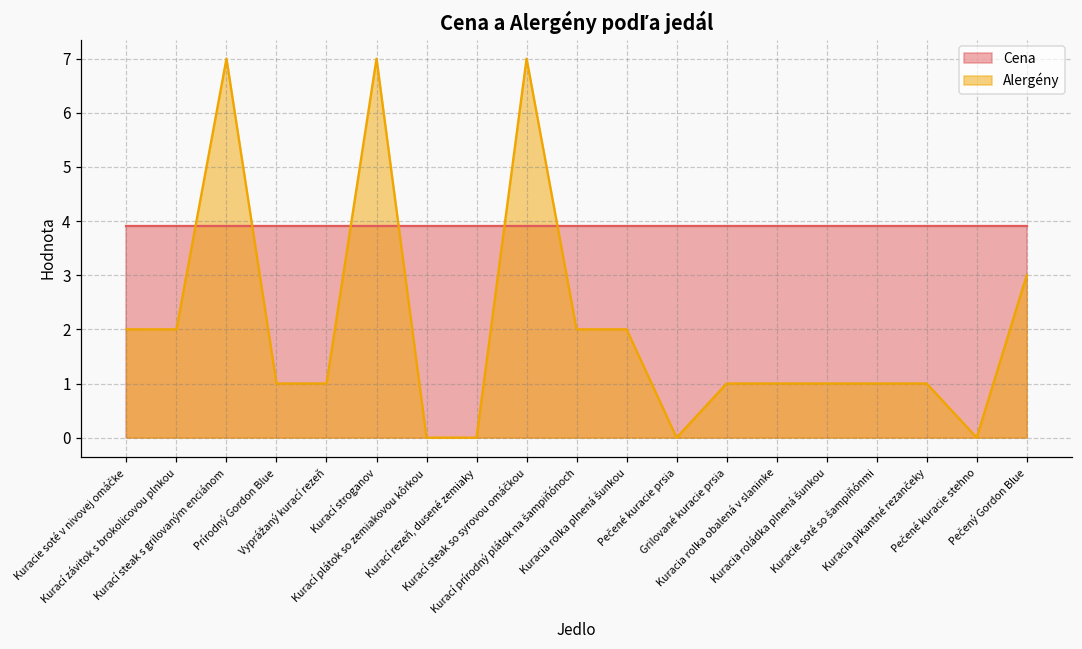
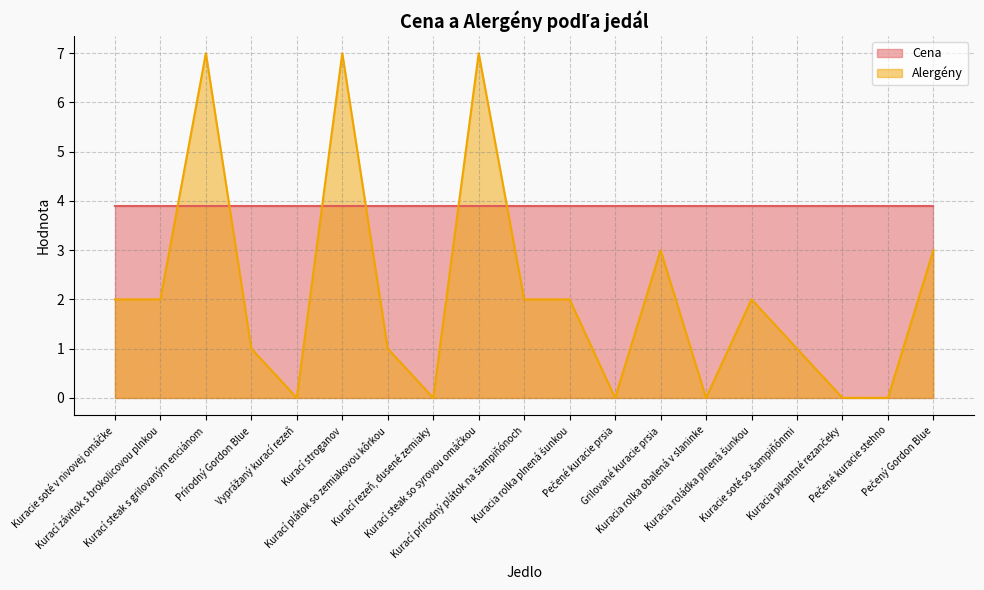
Alergény, Vyprážaný kurací rezeň: 1 -> 0
Alergény, Kurací plátok so zemiakovou kôrkou: 0 -> 1
Alergény, Grilované kuracie prsia: 1 -> 3
Alergény, Kuracia rolka obalená v slaninke: 1 -> 0
Alergény, Kuracia roládka plnená šunkou: 1 -> 2
Alergény, Kuracia pikantné rezančeky: 1 -> 0
